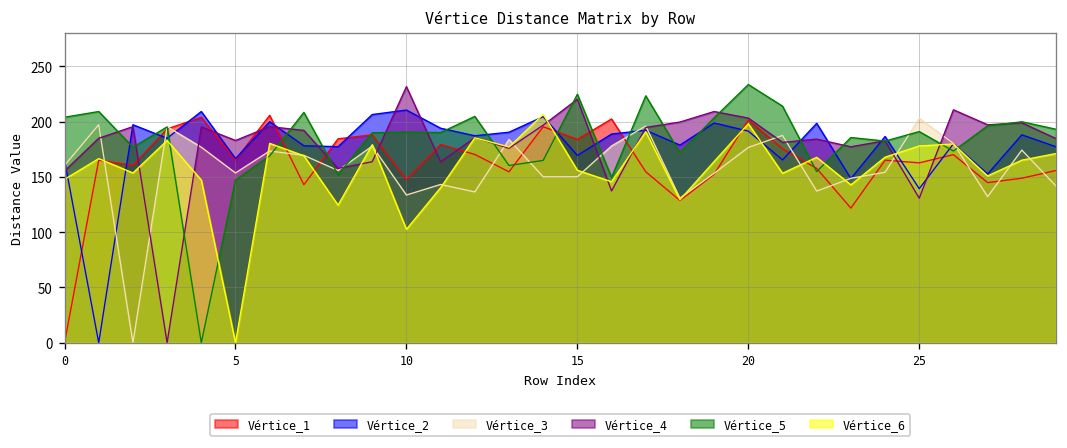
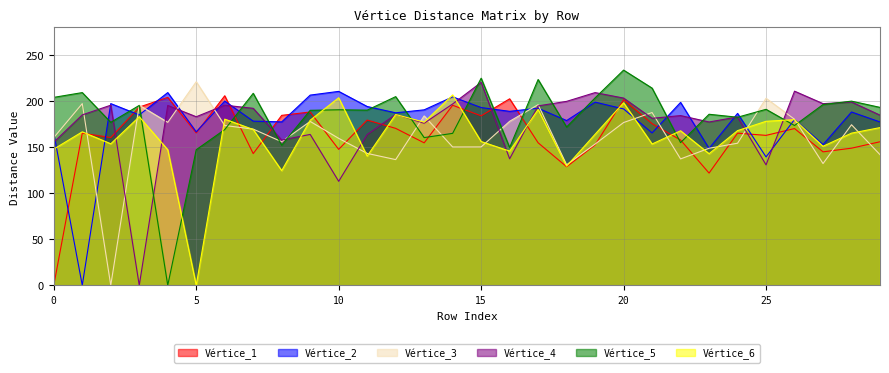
Vértice_3, 5: 150 -> 220
Vértice_3, 10: 130 -> 160
Vértice_4, 10: 230 -> 110
Vértice_6, 10: 100 -> 200
Vértice_2, 15: 170 -> 190
